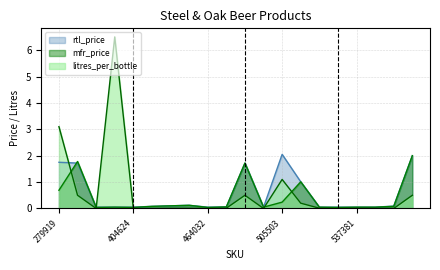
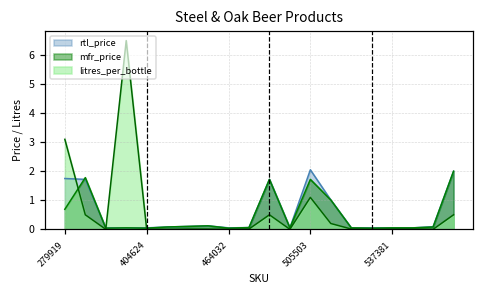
mfr_price, 505503: 0.2 -> 1.7
